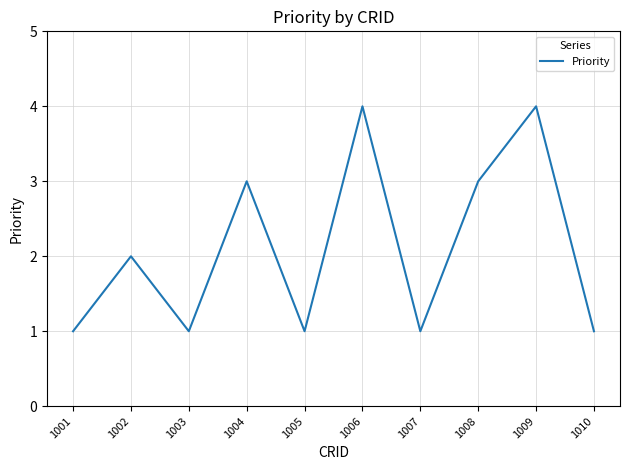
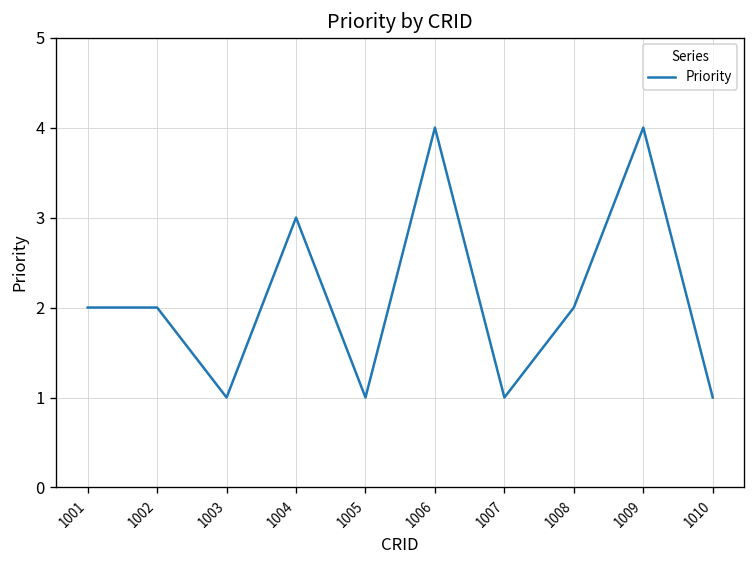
1001: 1 -> 2
1008: 3 -> 2
